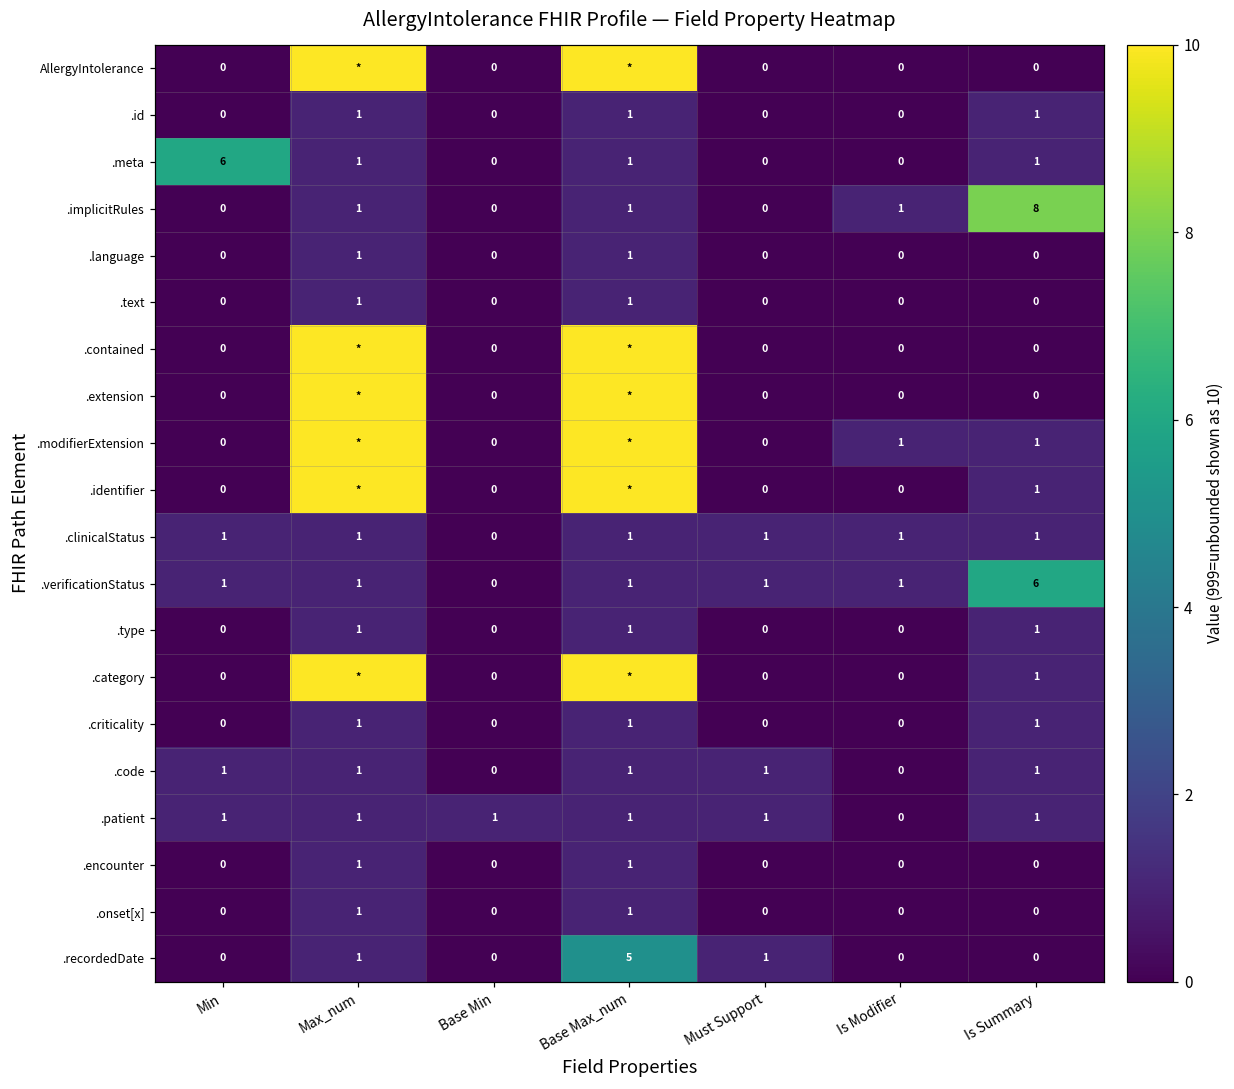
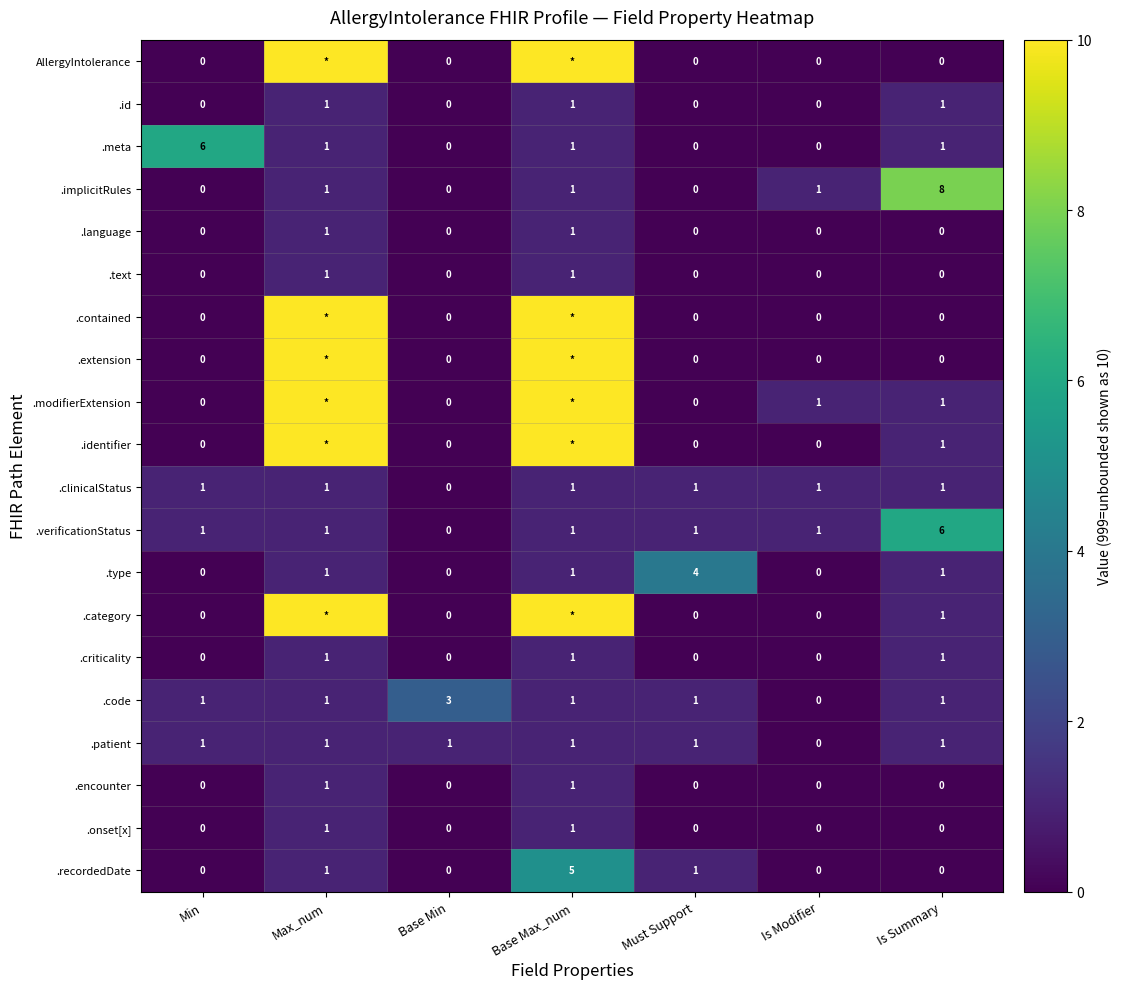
.type, Must Support: 0 -> 4
.code, Base Min: 0 -> 3
